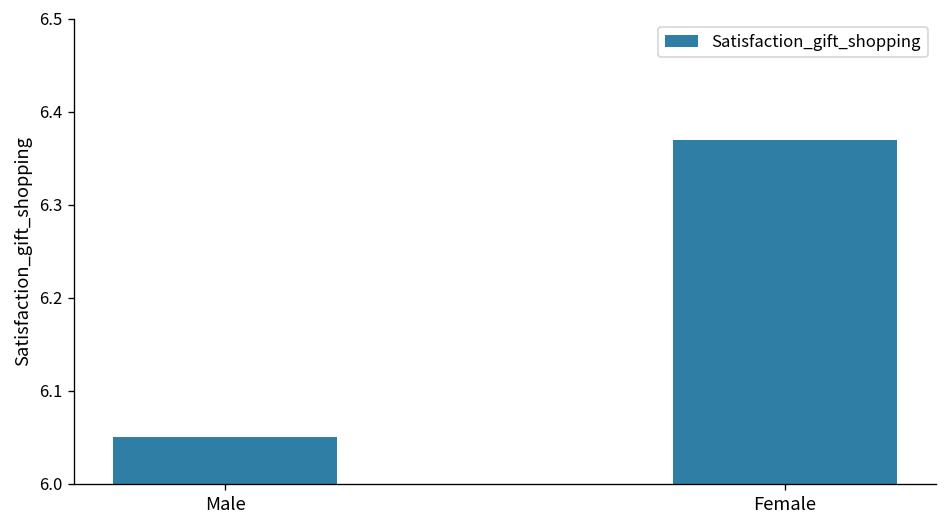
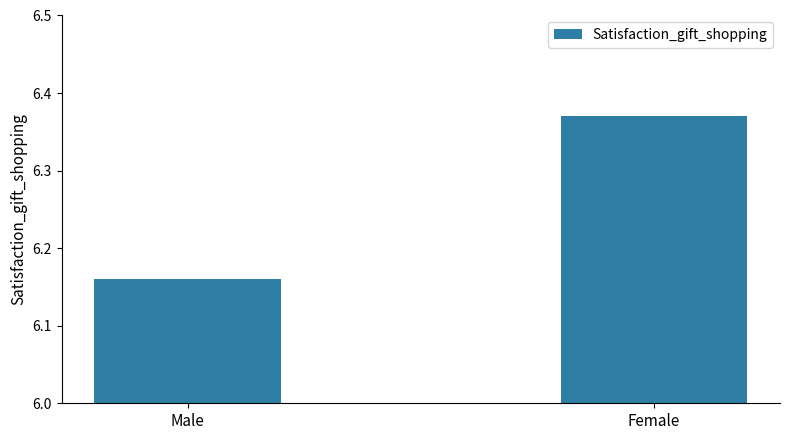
Male: 6.05 -> 6.16
